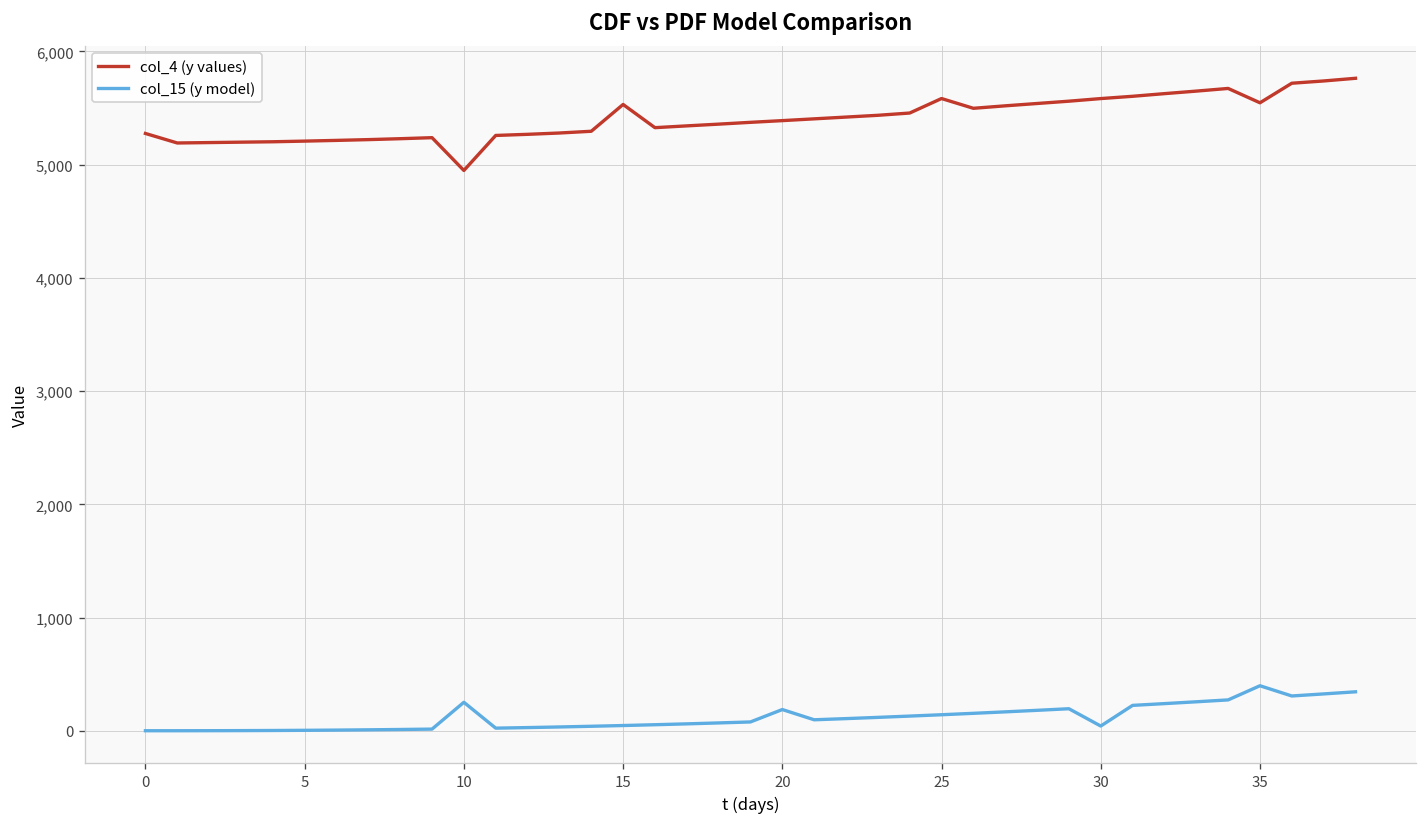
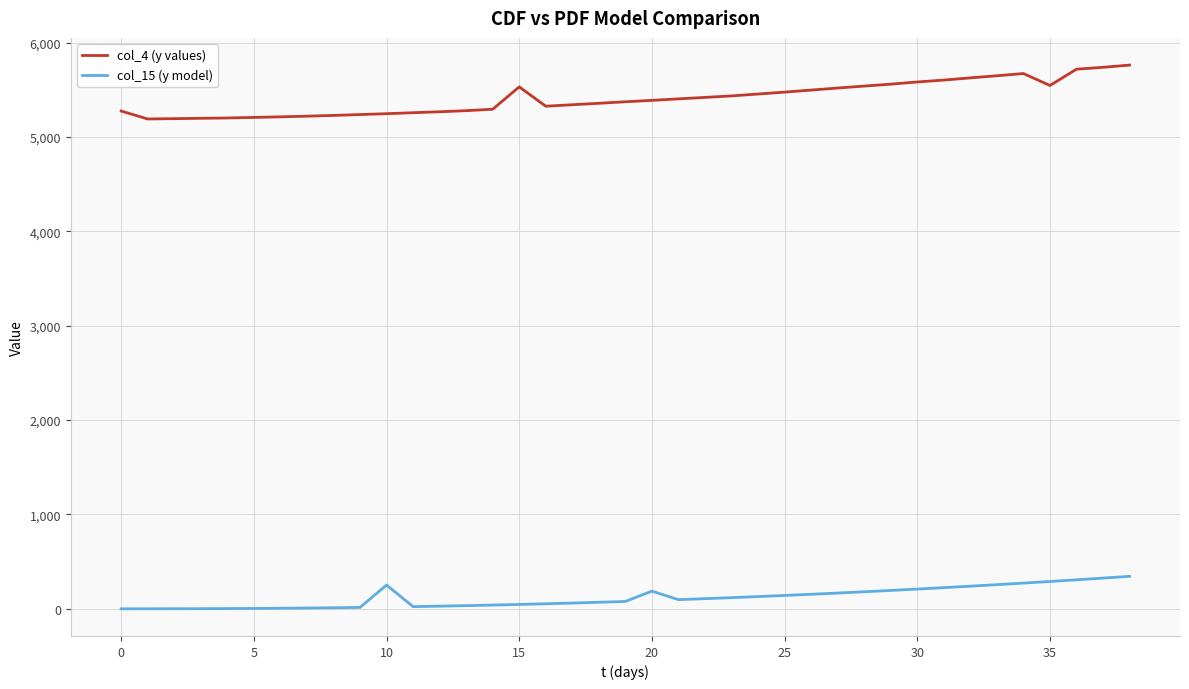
col_4 (y values), 10: 4,900 -> 5,200
col_4 (y values), 25: 5,600 -> 5,500
col_15 (y model), 30: 0 -> 200
col_15 (y model), 35: 400 -> 300
